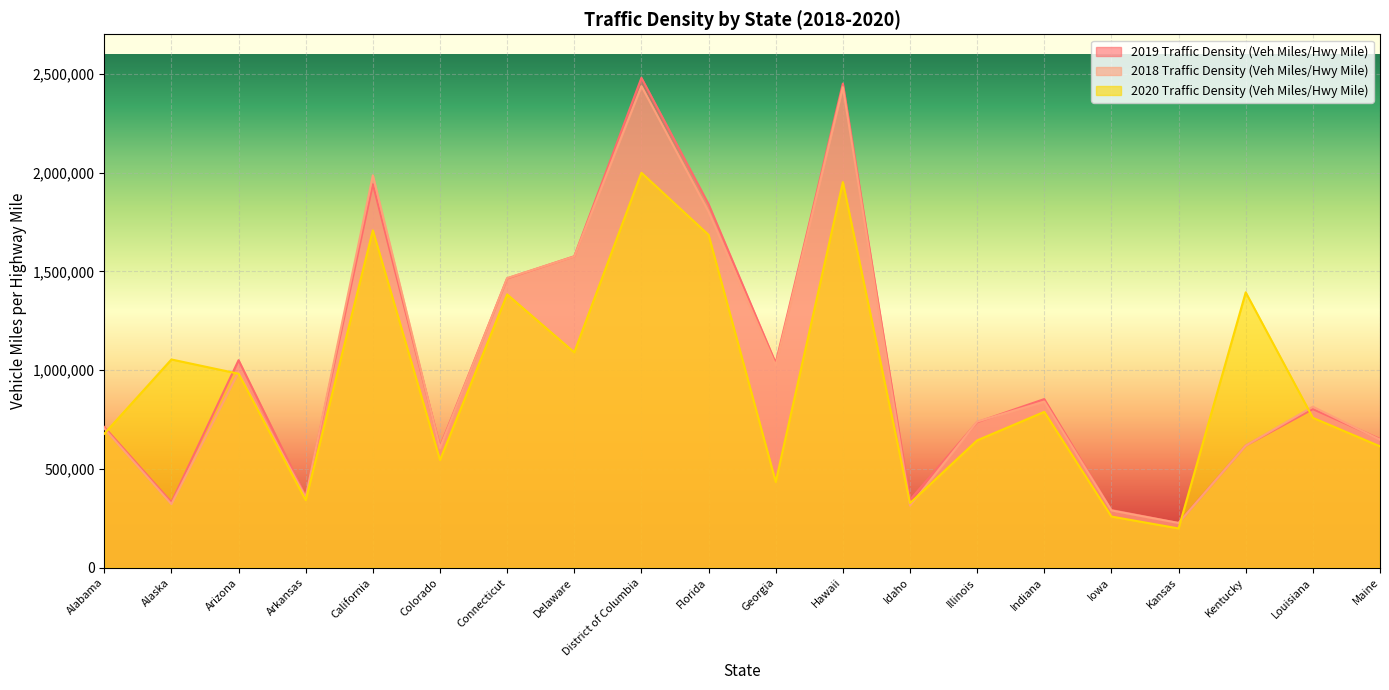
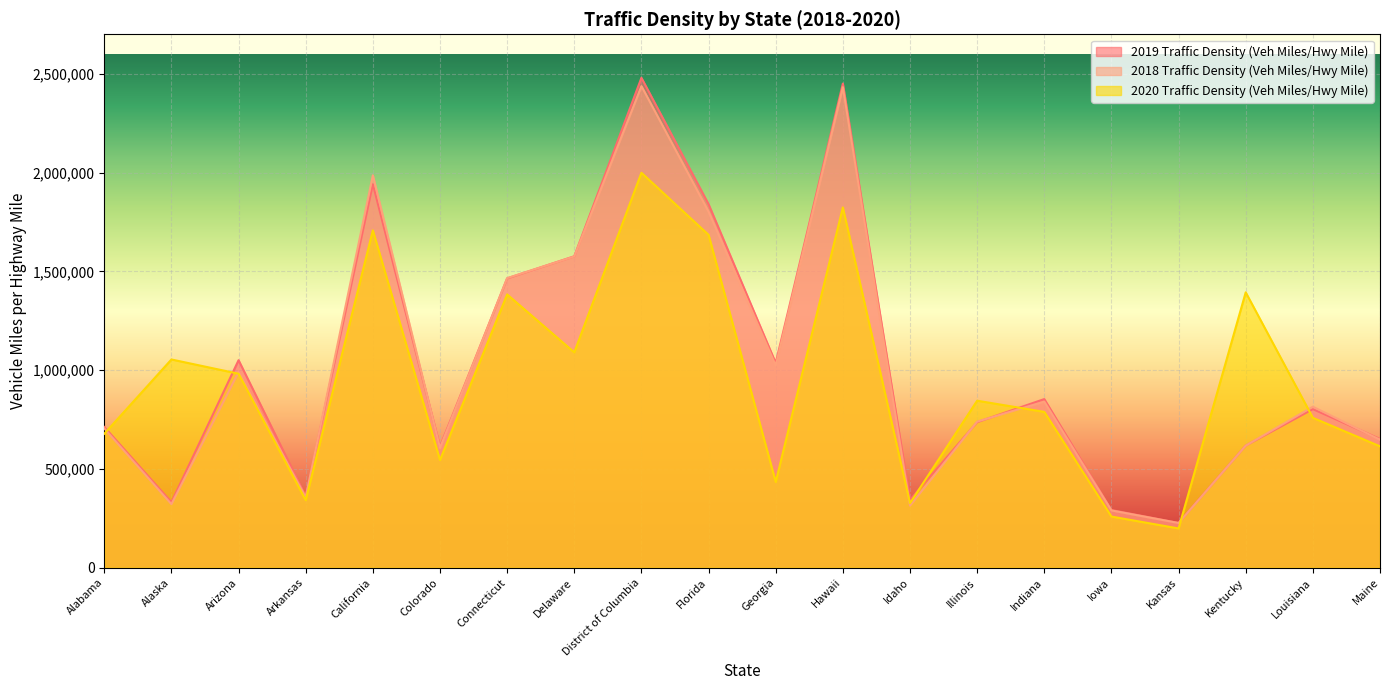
2020 Traffic Density (Veh Miles/Hwy Mile), Hawaii: 1,950,000 -> 1,820,000
2020 Traffic Density (Veh Miles/Hwy Mile), Illinois: 640,000 -> 850,000
